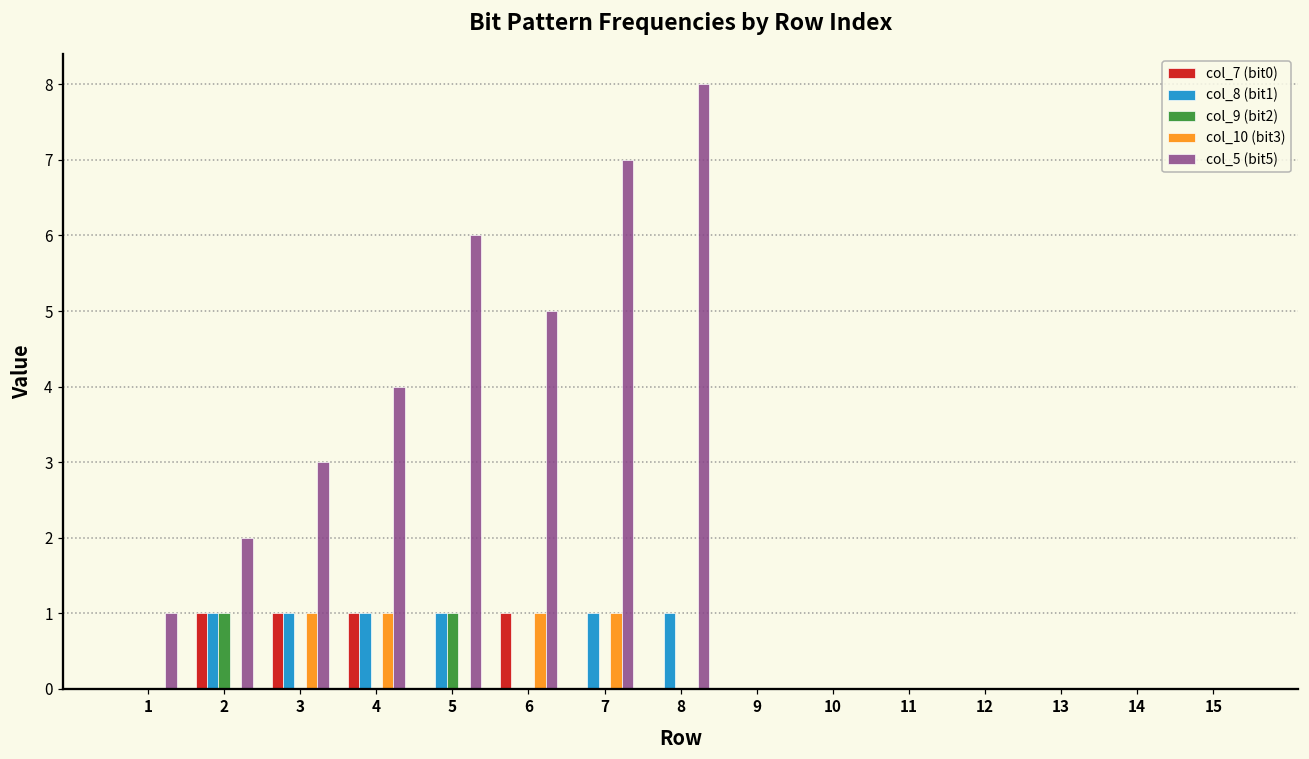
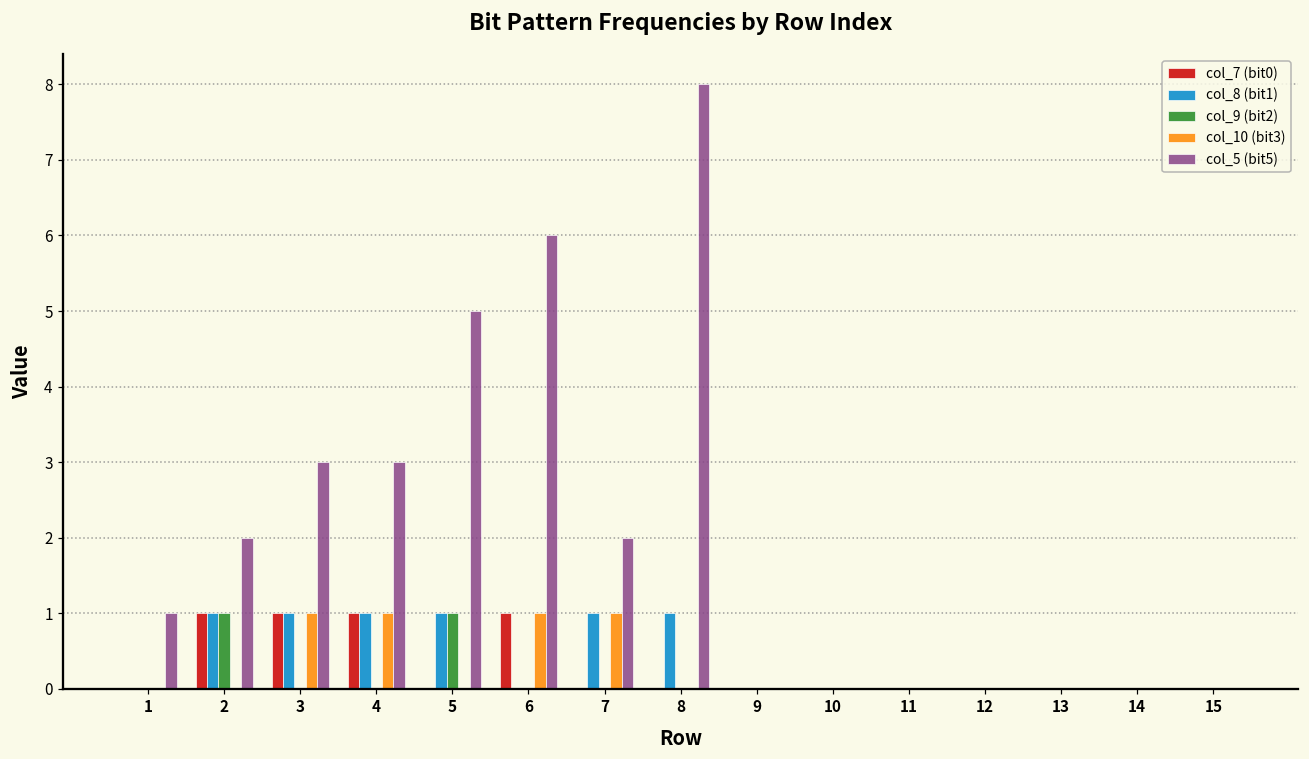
col_5 (bit5), 4: 4 -> 3
col_5 (bit5), 5: 6 -> 5
col_5 (bit5), 6: 5 -> 6
col_5 (bit5), 7: 7 -> 2
